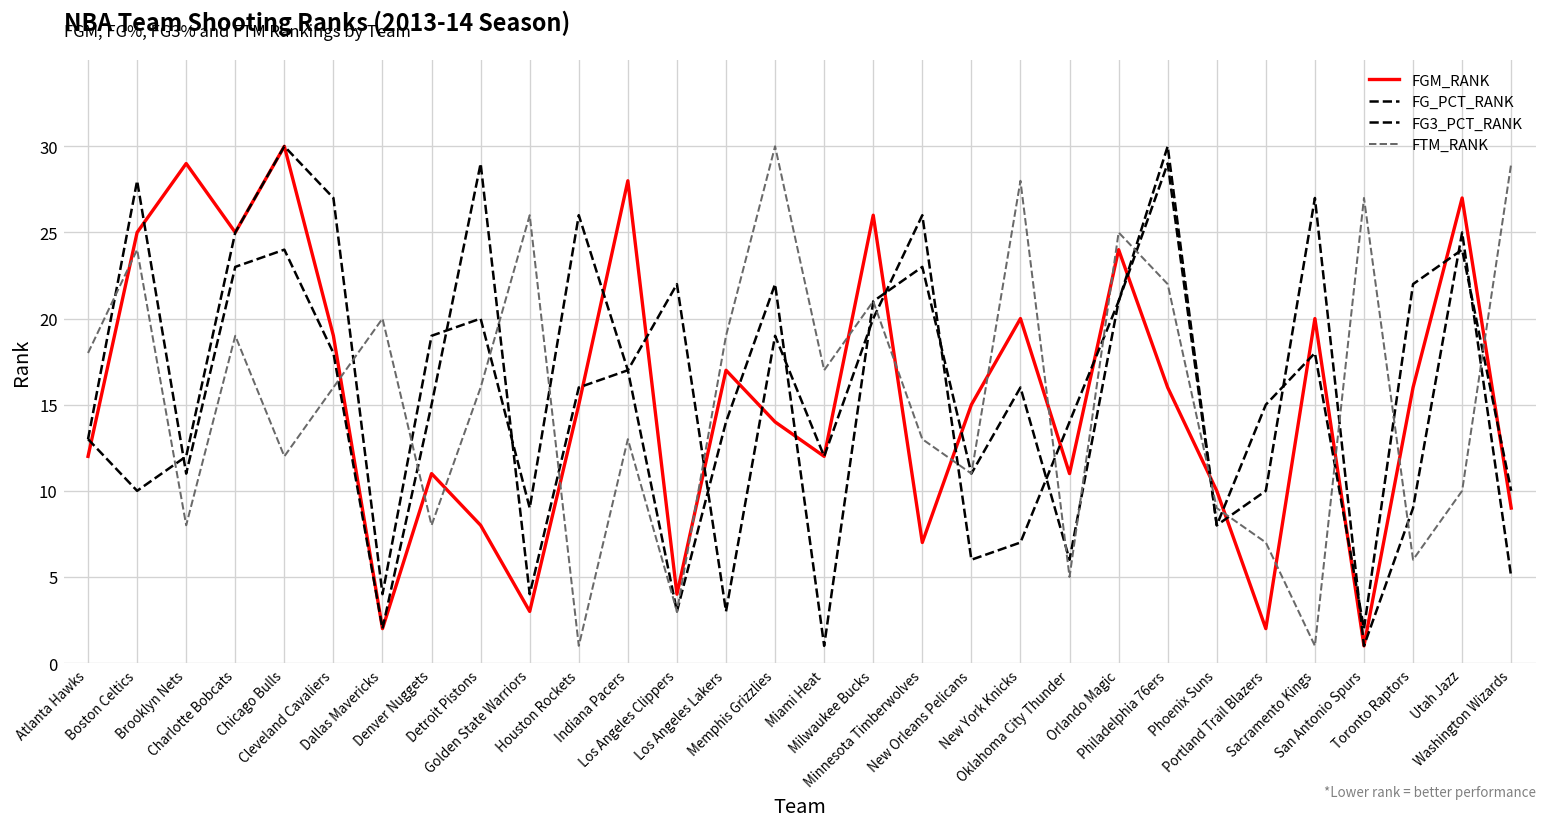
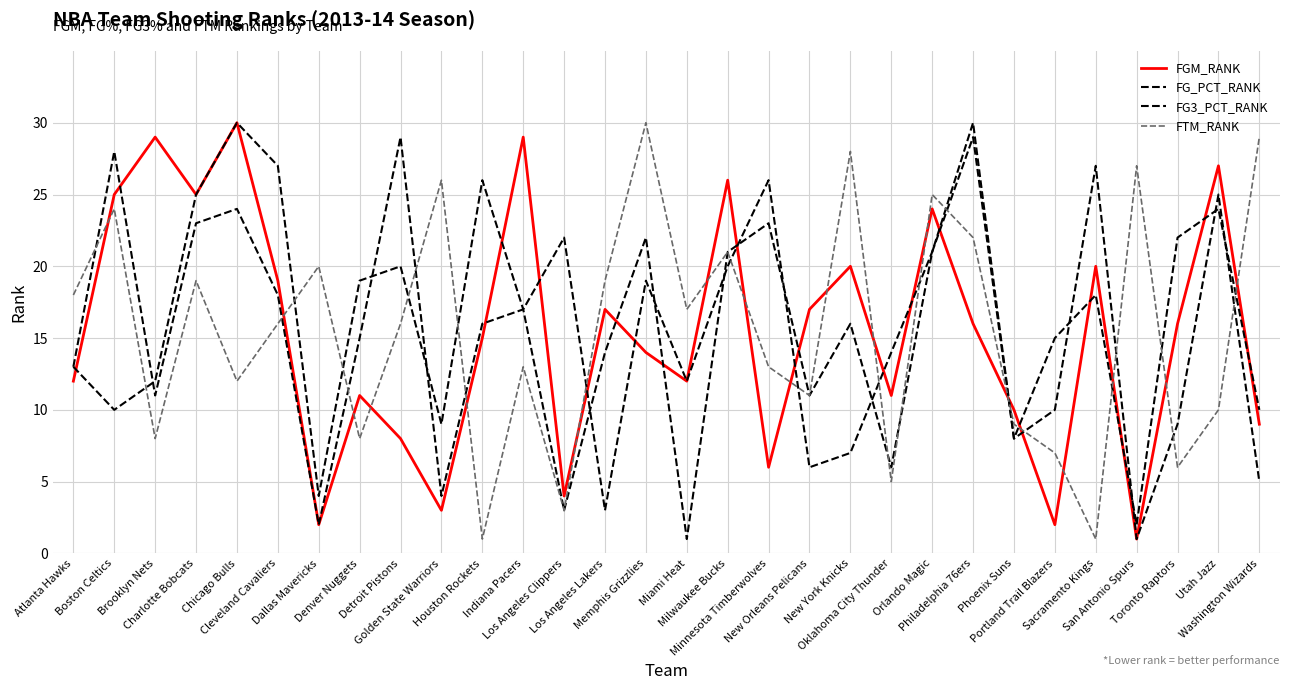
FGM_RANK, Indiana Pacers: 28 -> 29
FGM_RANK, Minnesota Timberwolves: 7 -> 6
FGM_RANK, New Orleans Pelicans: 15 -> 17
